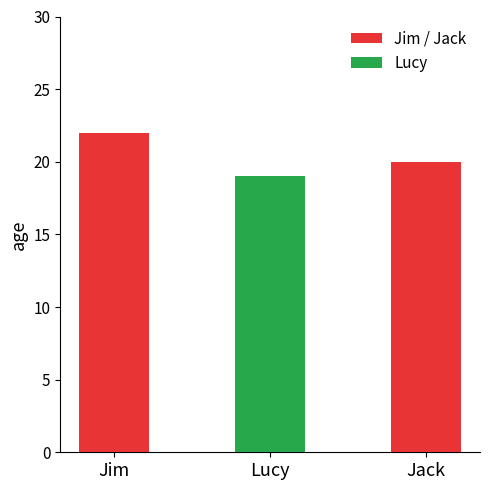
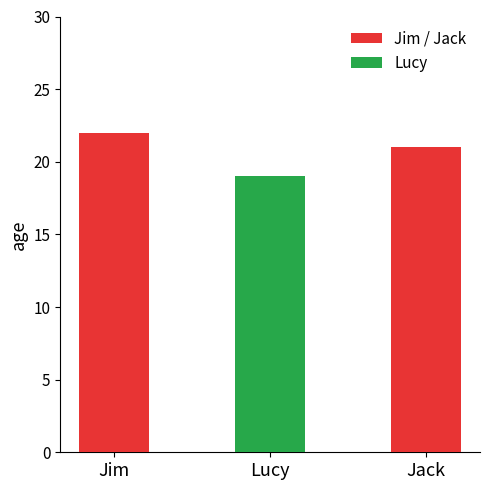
Jack: 20 -> 21
